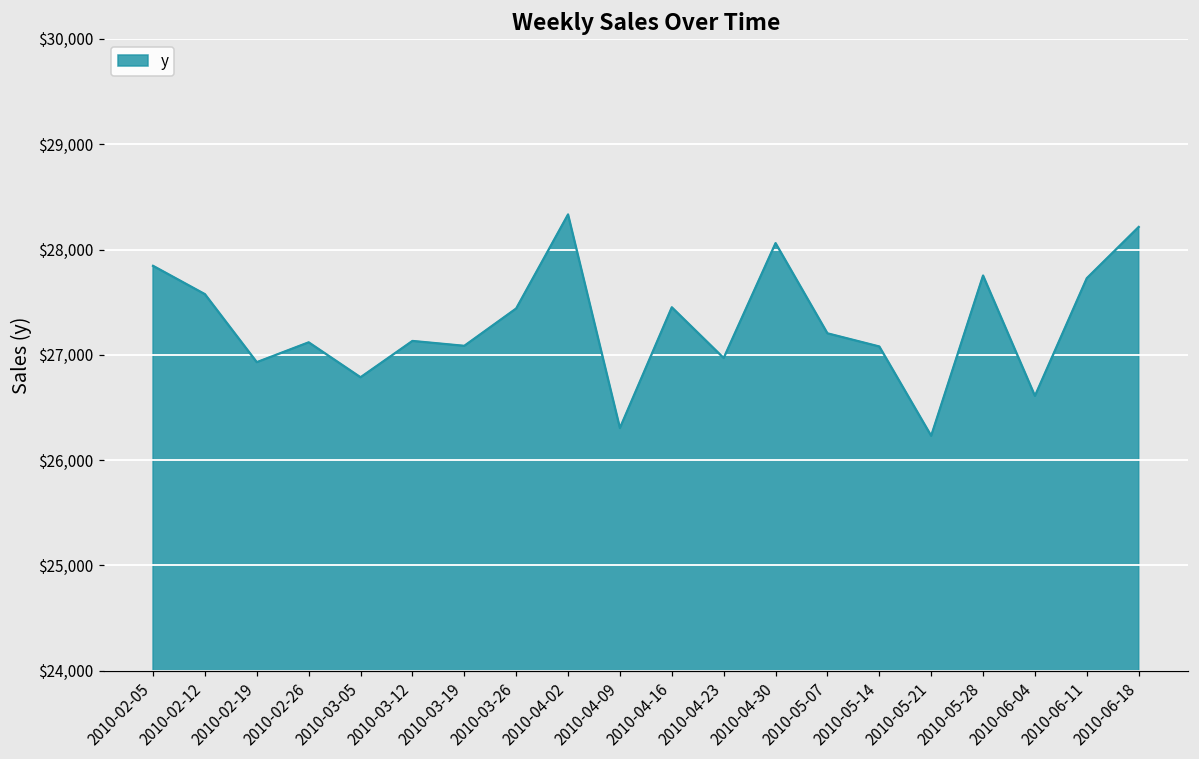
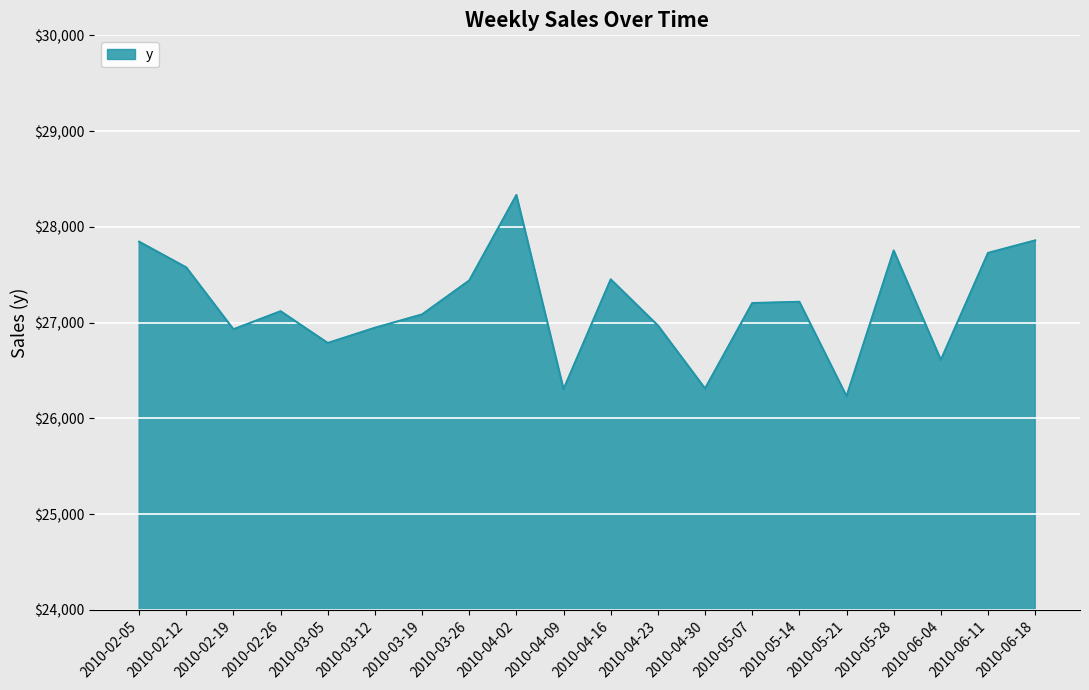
2010-03-12: $27,100 -> $26,900
2010-04-30: $28,100 -> $26,300
2010-05-14: $27,100 -> $27,200
2010-06-18: $28,200 -> $27,900
